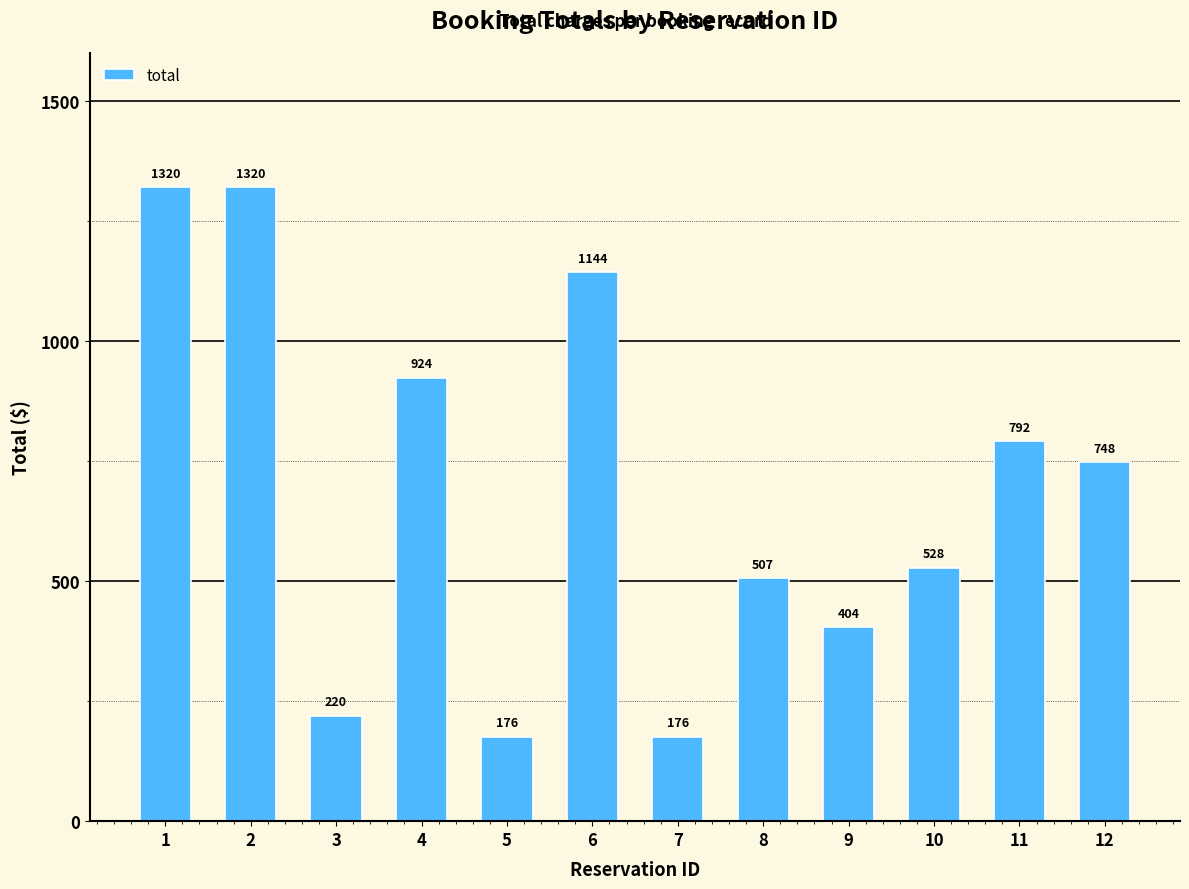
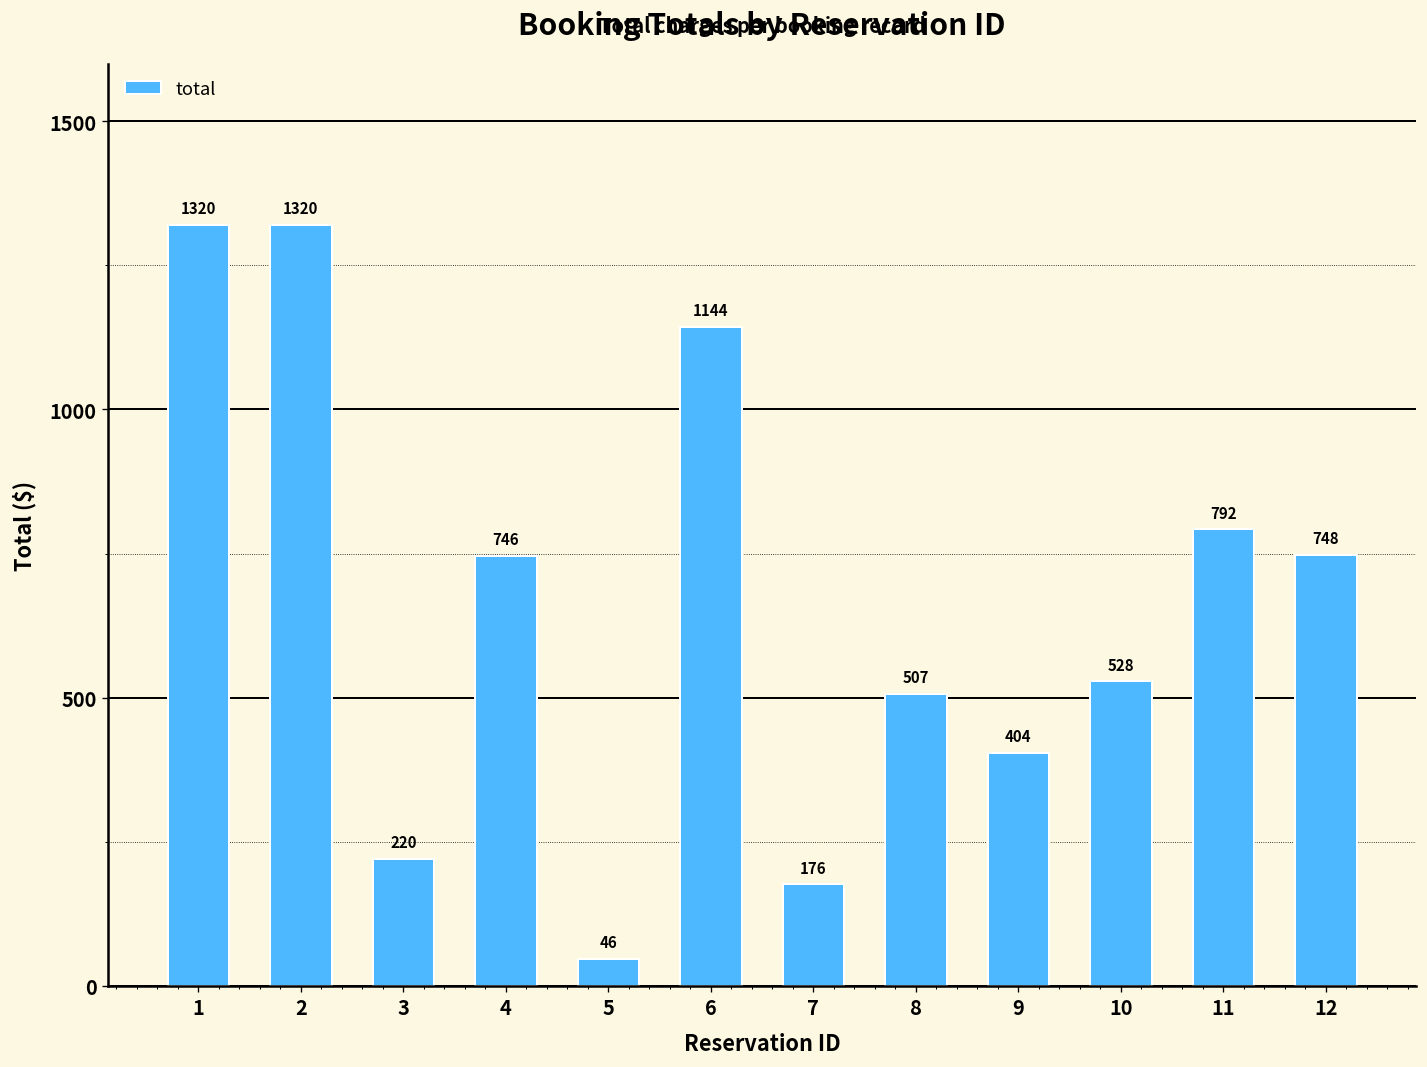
4: 924 -> 746
5: 176 -> 46
